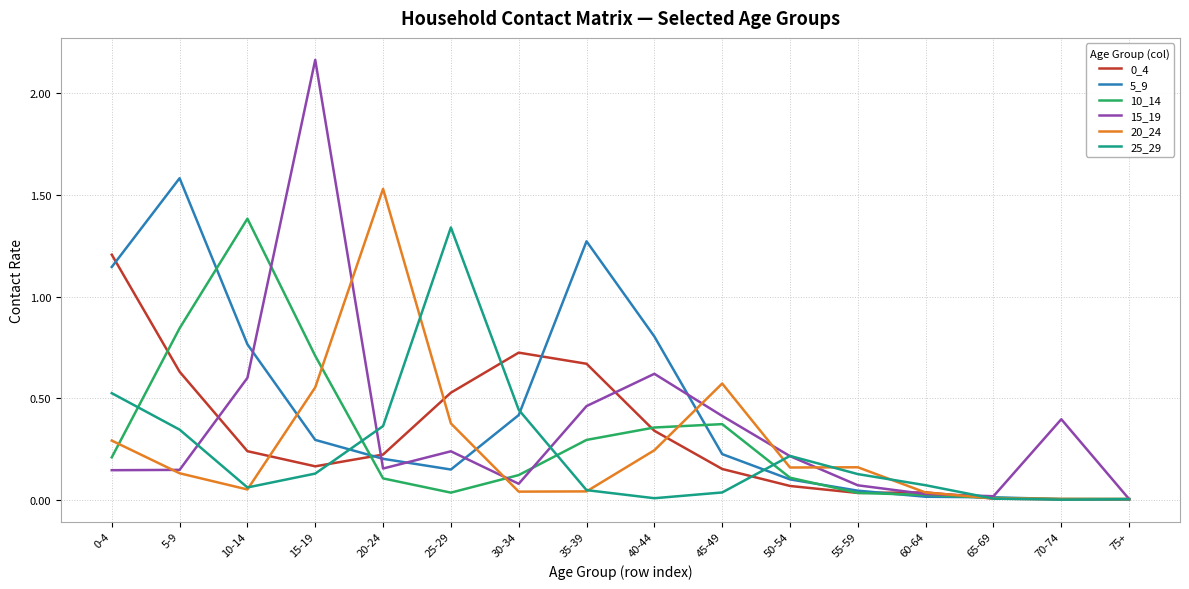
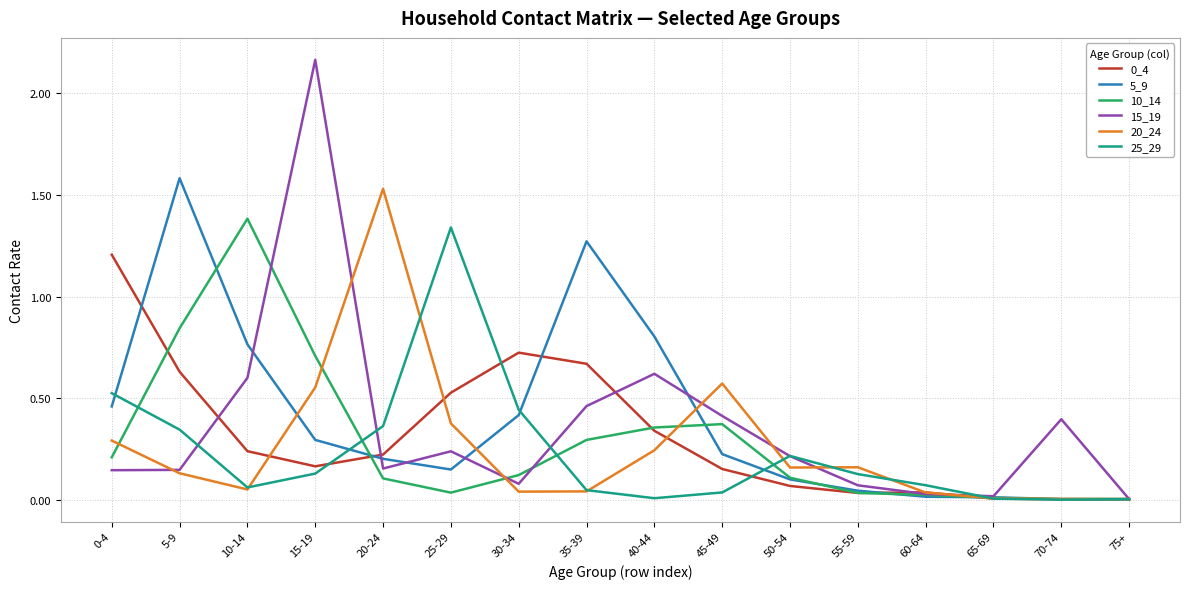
5_9, 0-4: 1.15 -> 0.46
